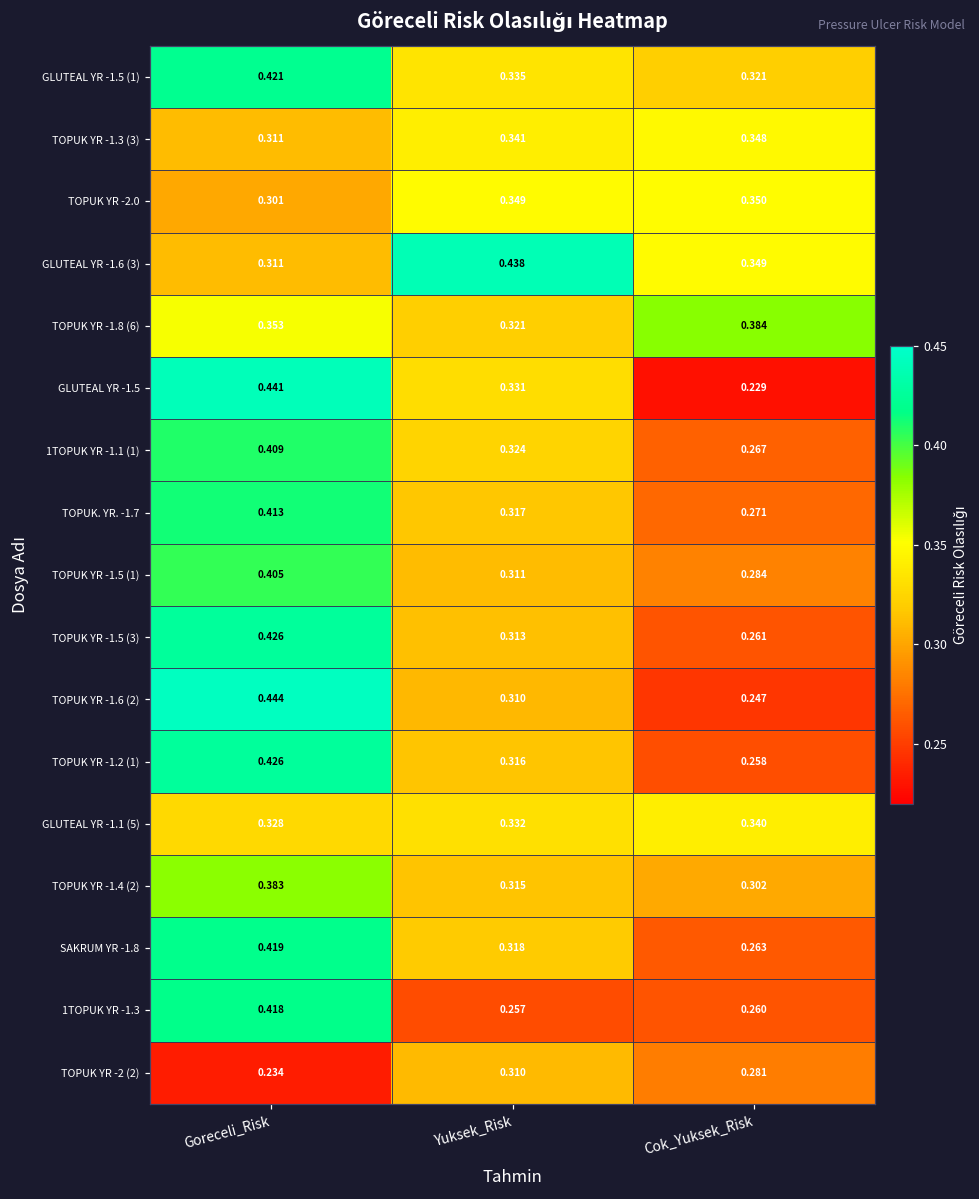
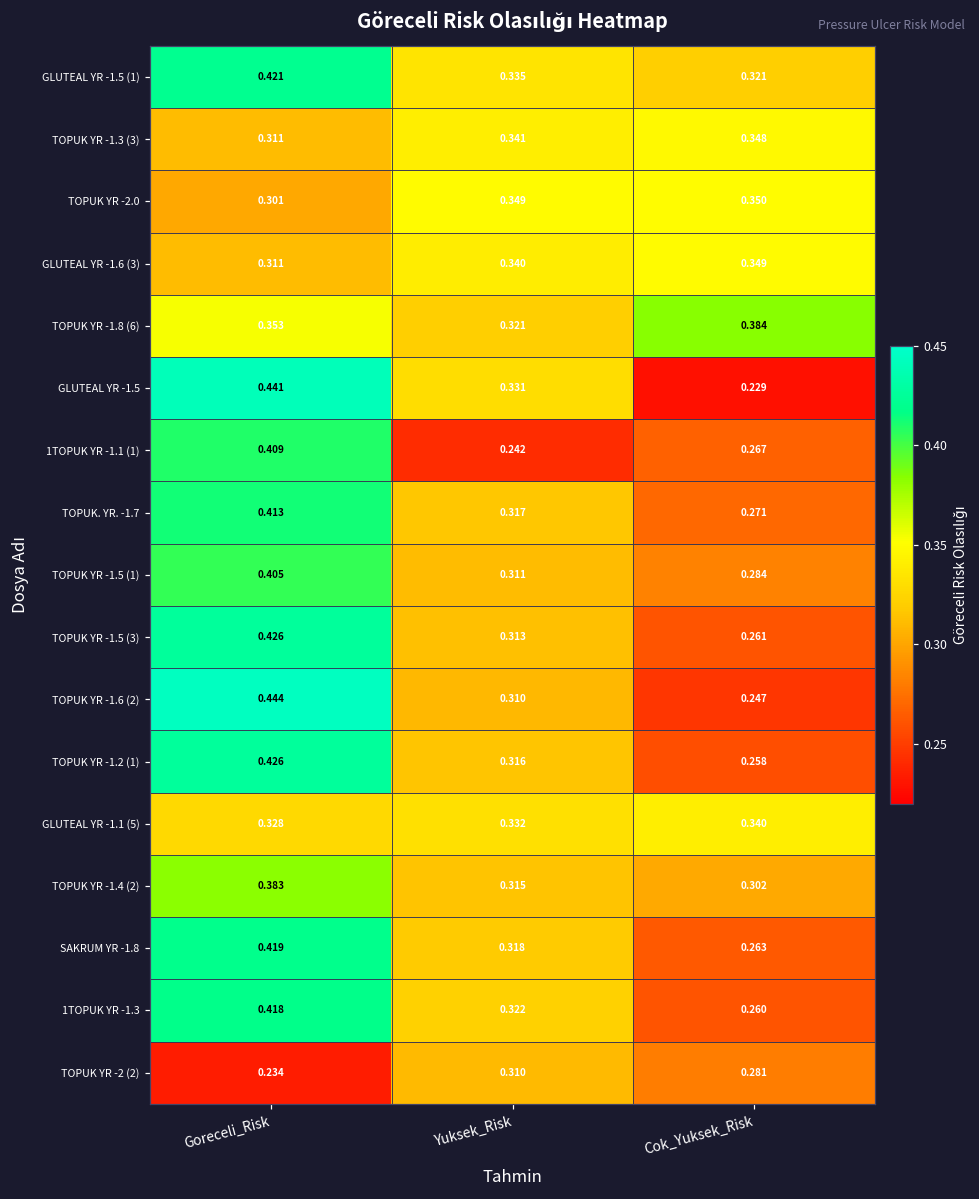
GLUTEAL YR -1.6 (3), Yuksek_Risk: 0.438 -> 0.340
1TOPUK YR -1.1 (1), Yuksek_Risk: 0.324 -> 0.242
1TOPUK YR -1.3, Yuksek_Risk: 0.257 -> 0.322
